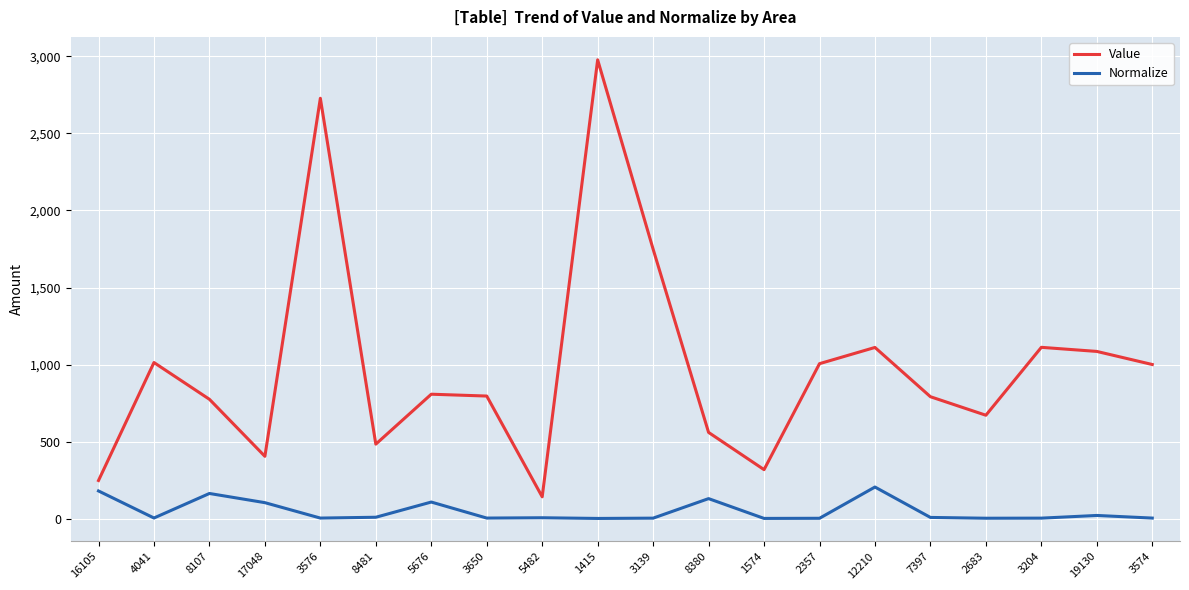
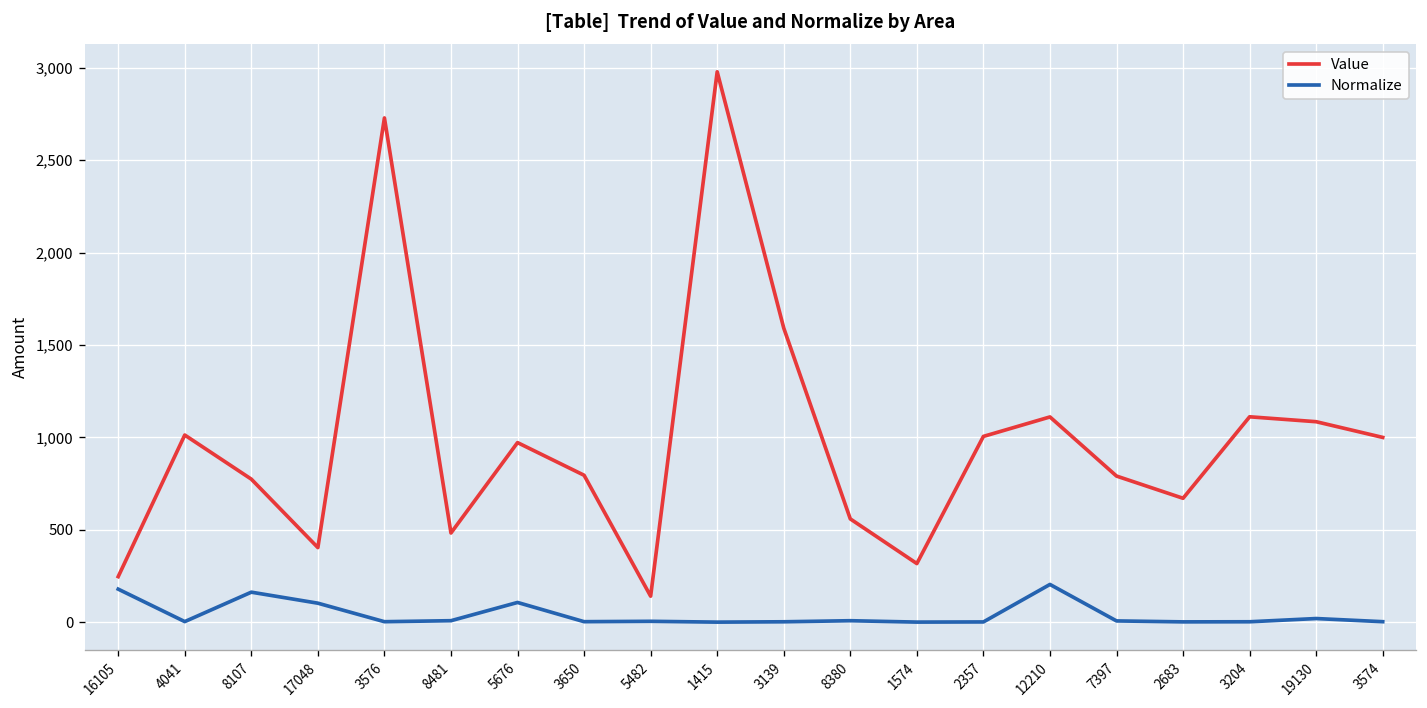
Value, 5676: 810 -> 970
Value, 3139: 1,750 -> 1,590
Normalize, 8380: 130 -> 10
